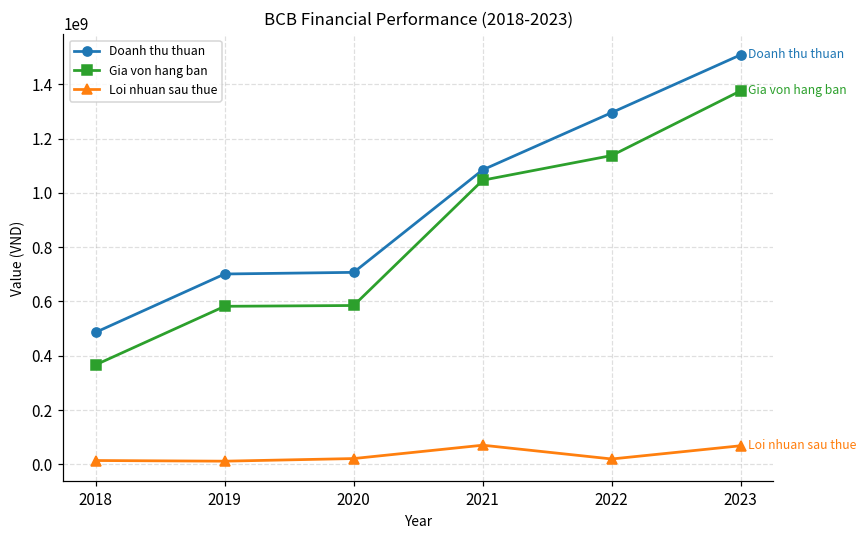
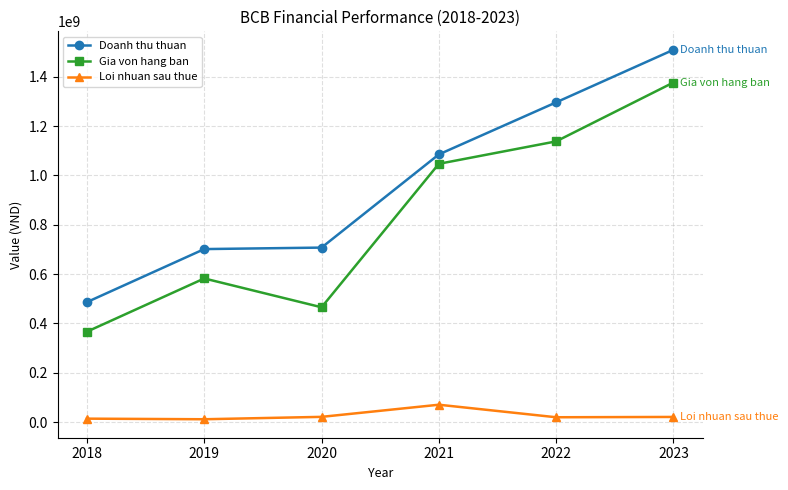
Gia von hang ban, 2020: 590000000 -> 470000000
Loi nhuan sau thue, 2023: 70000000 -> 20000000
